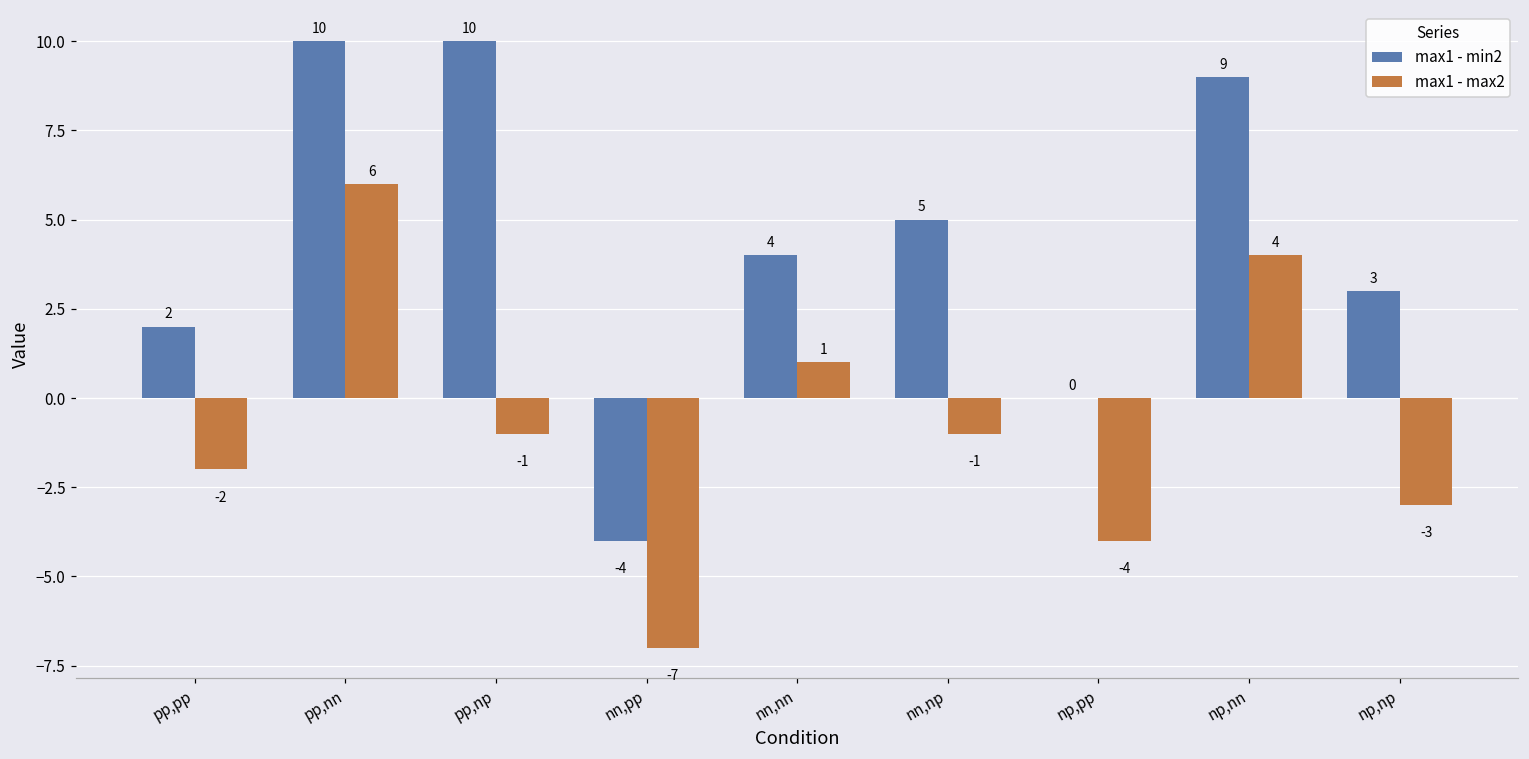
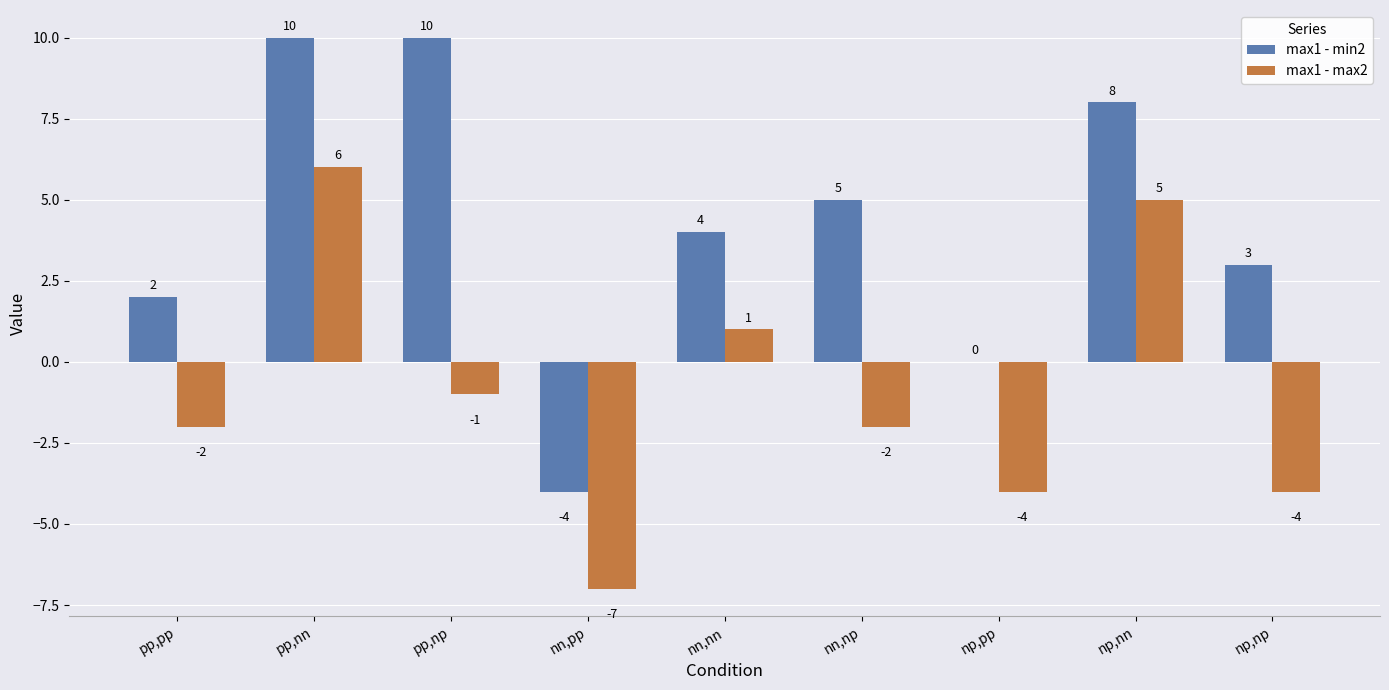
max1 - max2, nn,np: -1 -> -2
max1 - min2, np,nn: 9 -> 8
max1 - max2, np,nn: 4 -> 5
max1 - max2, np,np: -3 -> -4
